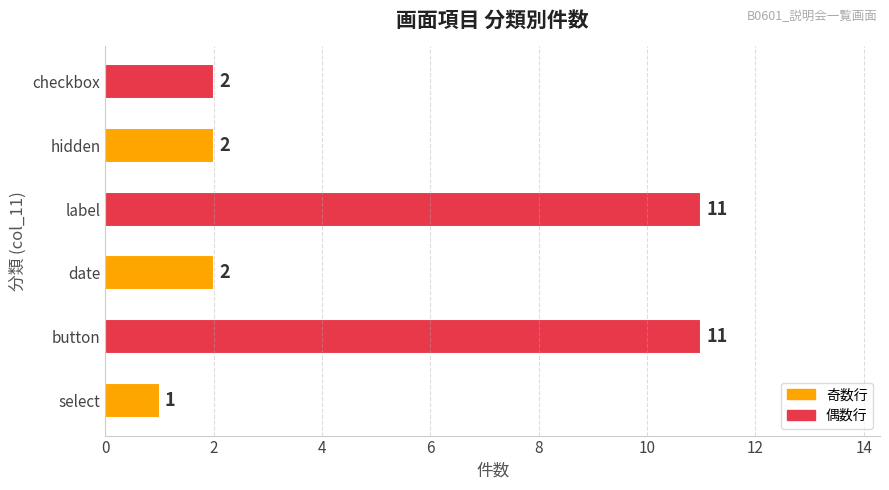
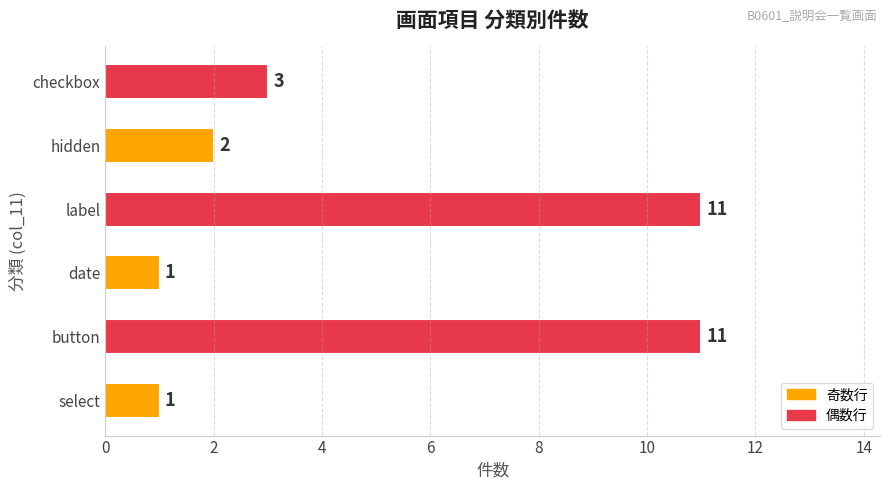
checkbox: 2 -> 3
date: 2 -> 1
